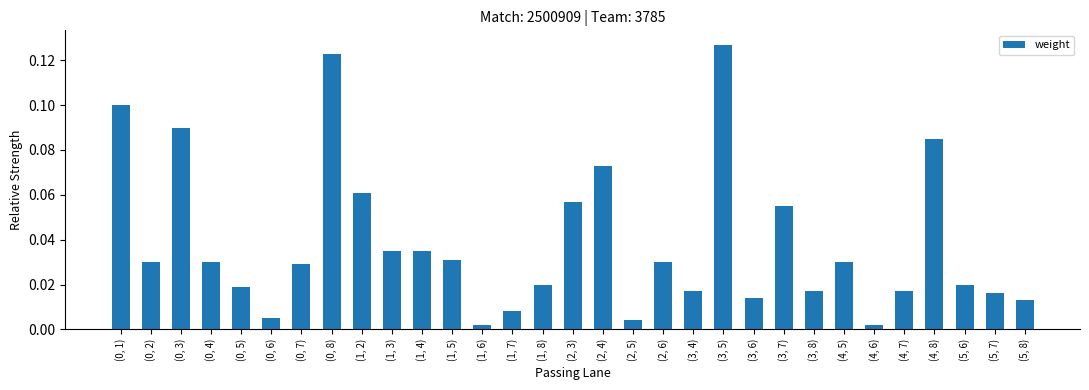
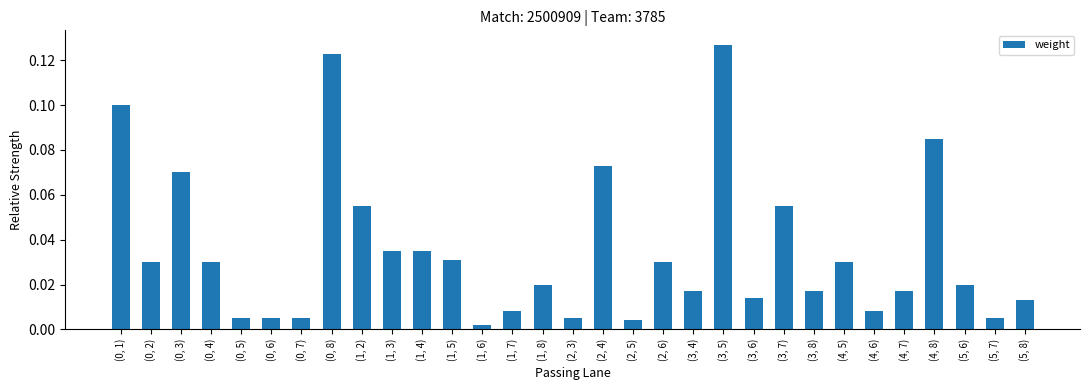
(0, 3): 0.09 -> 0.07
(0, 5): 0.019 -> 0.005
(0, 7): 0.029 -> 0.005
(1, 2): 0.061 -> 0.055
(2, 3): 0.057 -> 0.005
(4, 6): 0.002 -> 0.008
(5, 7): 0.016 -> 0.005
